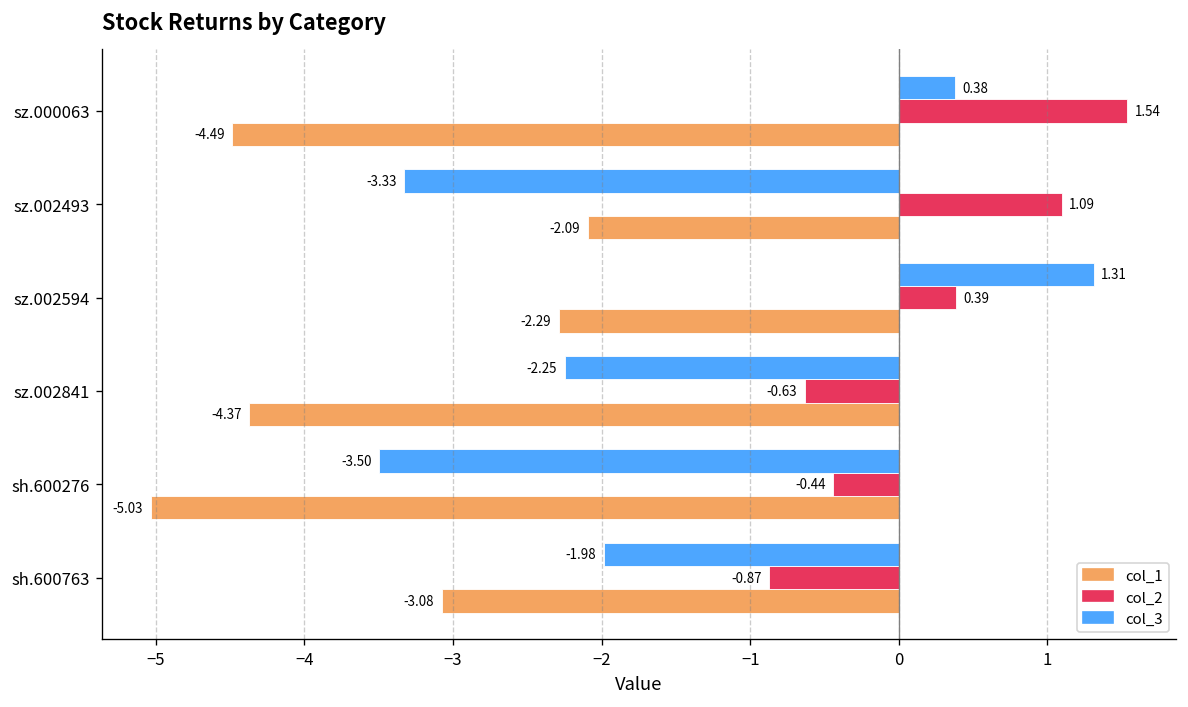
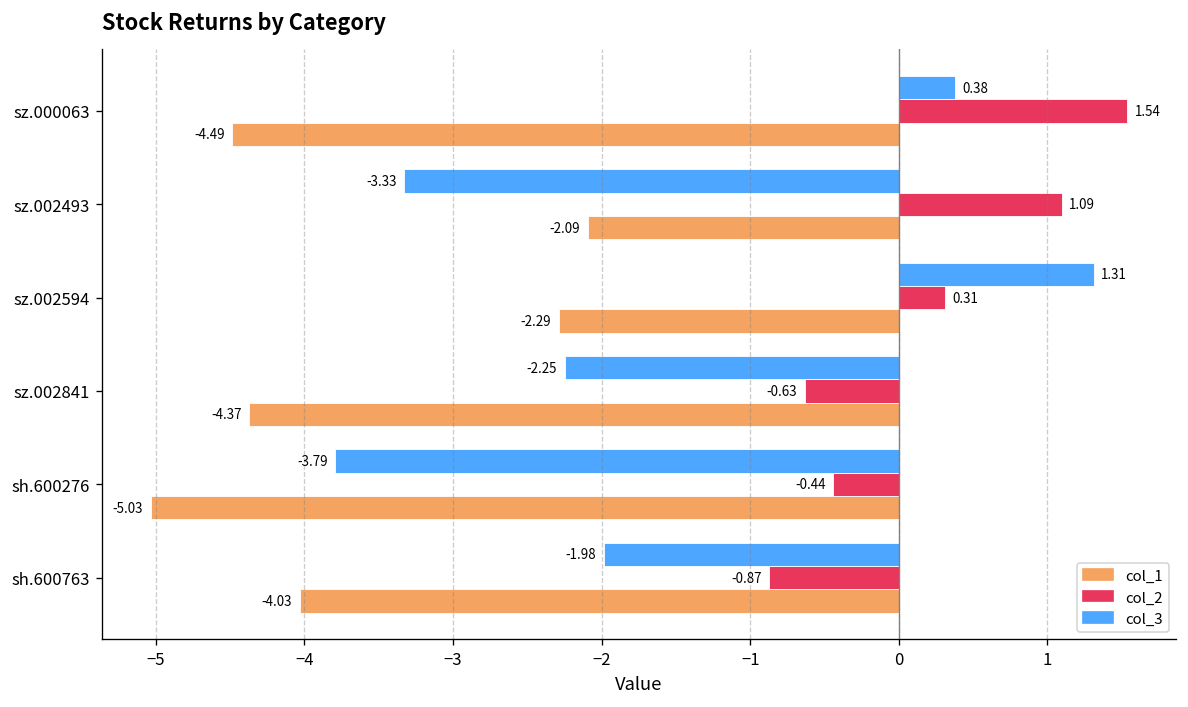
col_2, sz.002594: 0.39 -> 0.31
col_3, sh.600276: -3.50 -> -3.79
col_1, sh.600763: -3.08 -> -4.03
